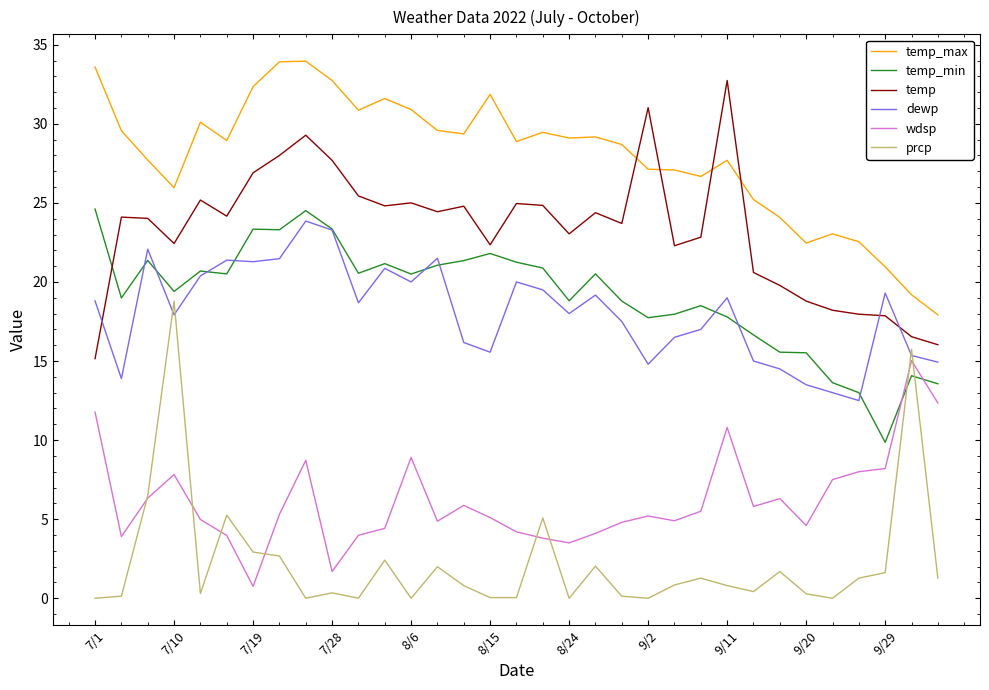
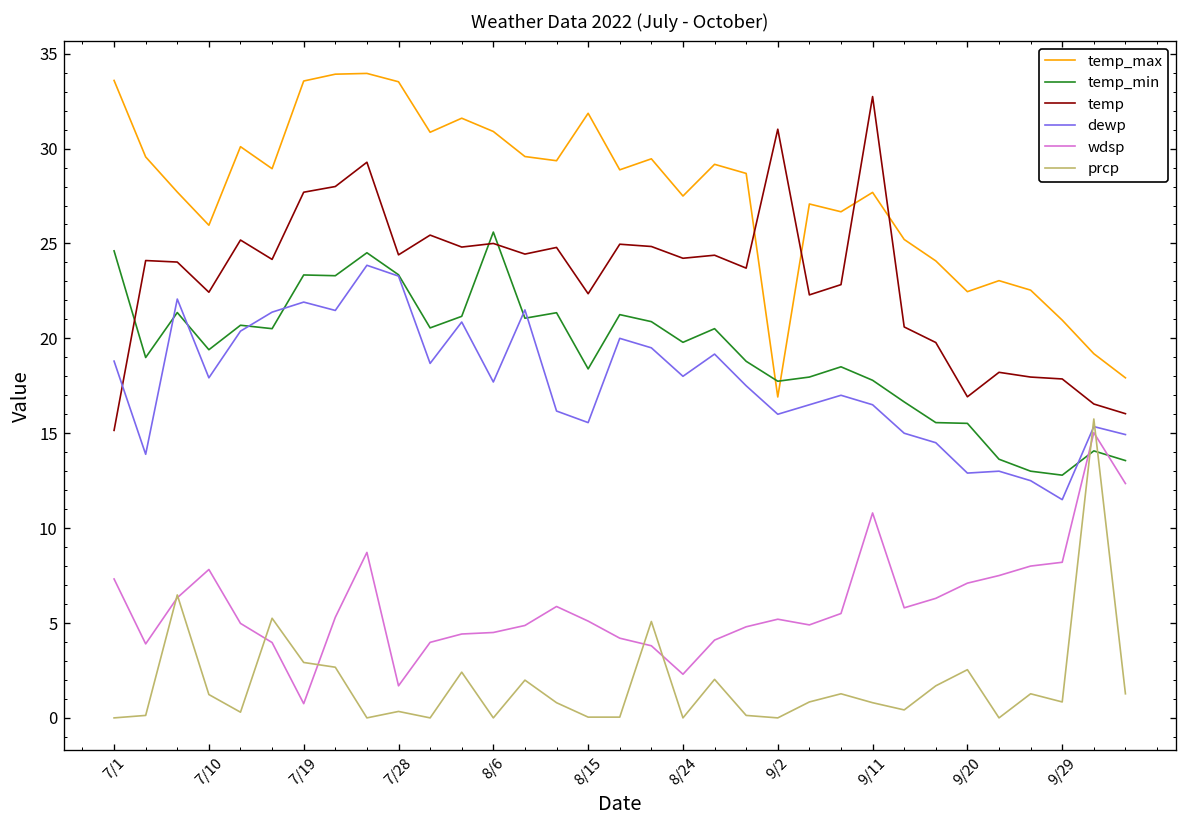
wdsp, 7/1: 11.8 -> 7.3
prcp, 7/10: 18.8 -> 1.2
temp_max, 7/19: 32.4 -> 33.6
temp, 7/19: 26.9 -> 27.7
dewp, 7/19: 21.3 -> 21.9
temp_max, 7/28: 32.7 -> 33.5
temp, 7/28: 27.7 -> 24.4
temp_min, 8/6: 20.5 -> 25.6
dewp, 8/6: 20.0 -> 17.7
wdsp, 8/6: 8.9 -> 4.5
temp_min, 8/15: 21.8 -> 18.4
temp_max, 8/24: 29.1 -> 27.5
temp_min, 8/24: 18.8 -> 19.8
temp, 8/24: 23.0 -> 24.2
wdsp, 8/24: 3.5 -> 2.3
temp_max, 9/2: 27.1 -> 16.9
dewp, 9/2: 14.8 -> 16.0
dewp, 9/11: 19.0 -> 16.5
temp, 9/20: 18.8 -> 16.9
dewp, 9/20: 13.5 -> 12.9
wdsp, 9/20: 4.6 -> 7.1
prcp, 9/20: 0.3 -> 2.5
temp_min, 9/29: 9.9 -> 12.8
dewp, 9/29: 19.3 -> 11.5
prcp, 9/29: 1.6 -> 0.8
